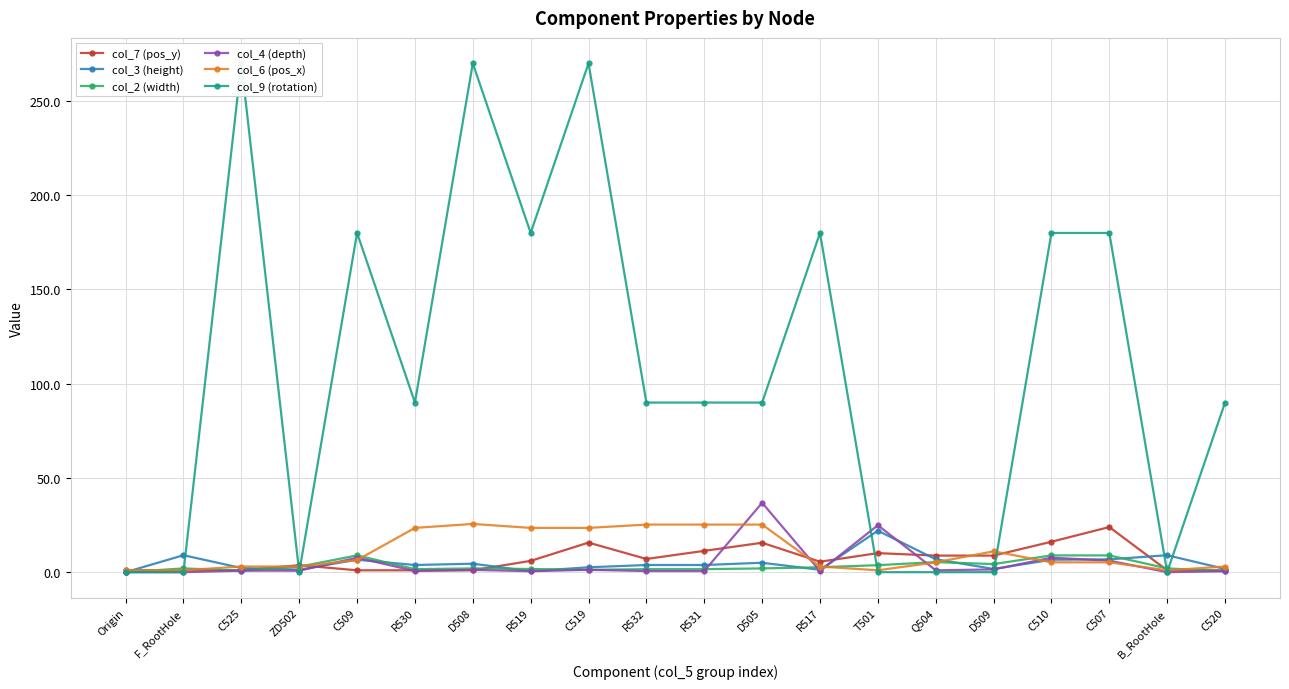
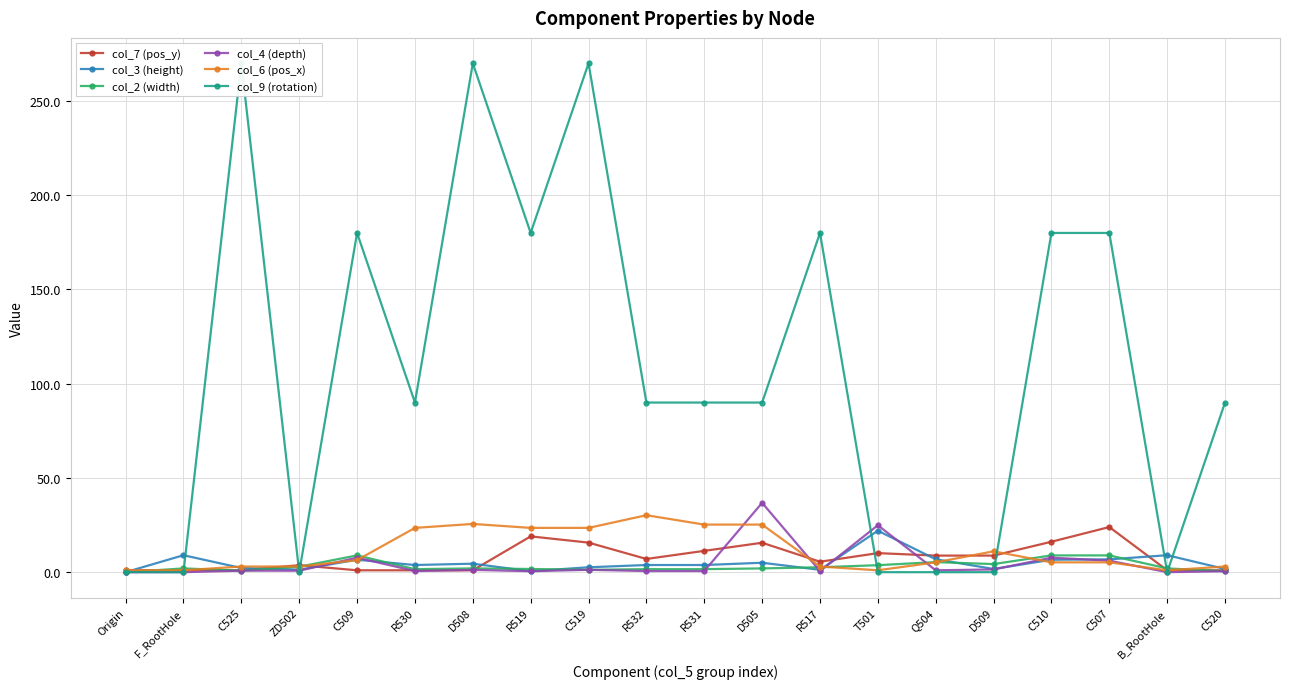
col_7 (pos_y), R519: 6 -> 19
col_6 (pos_x), R532: 25 -> 30
